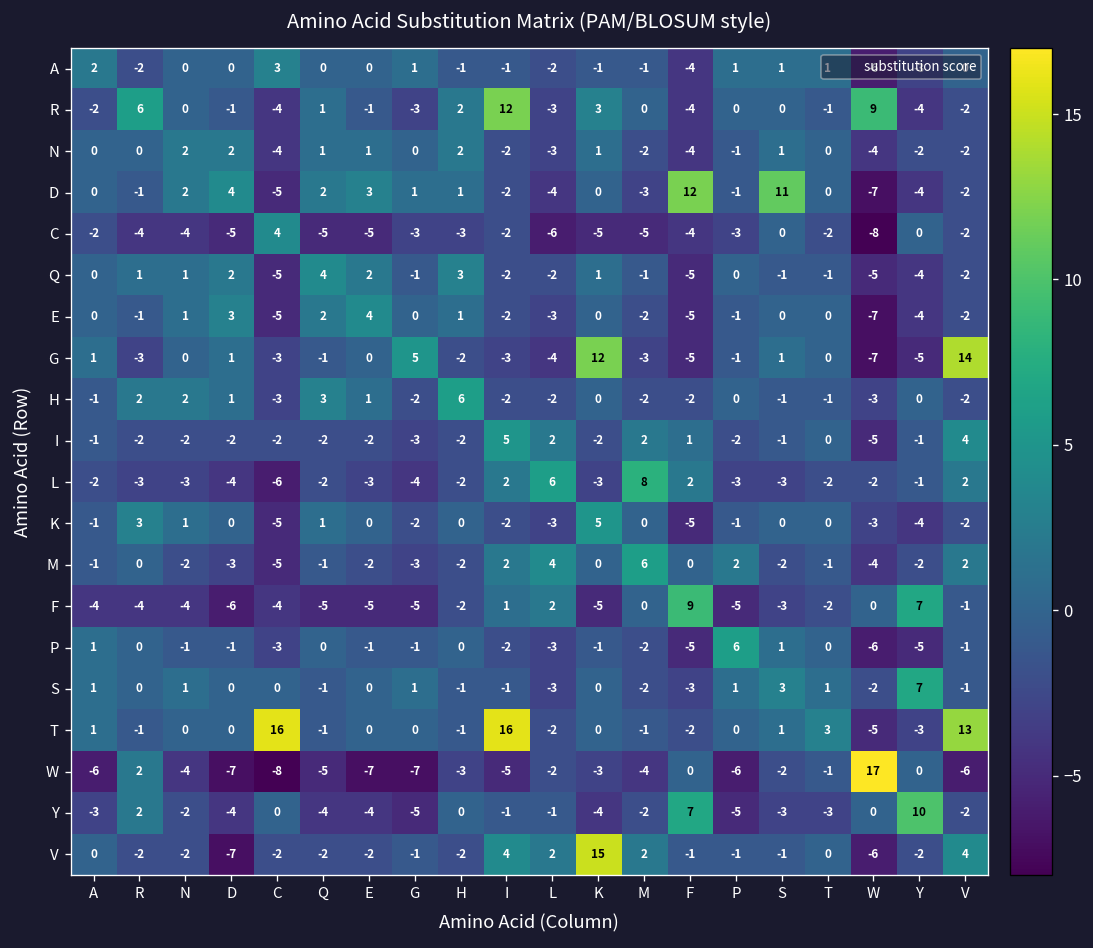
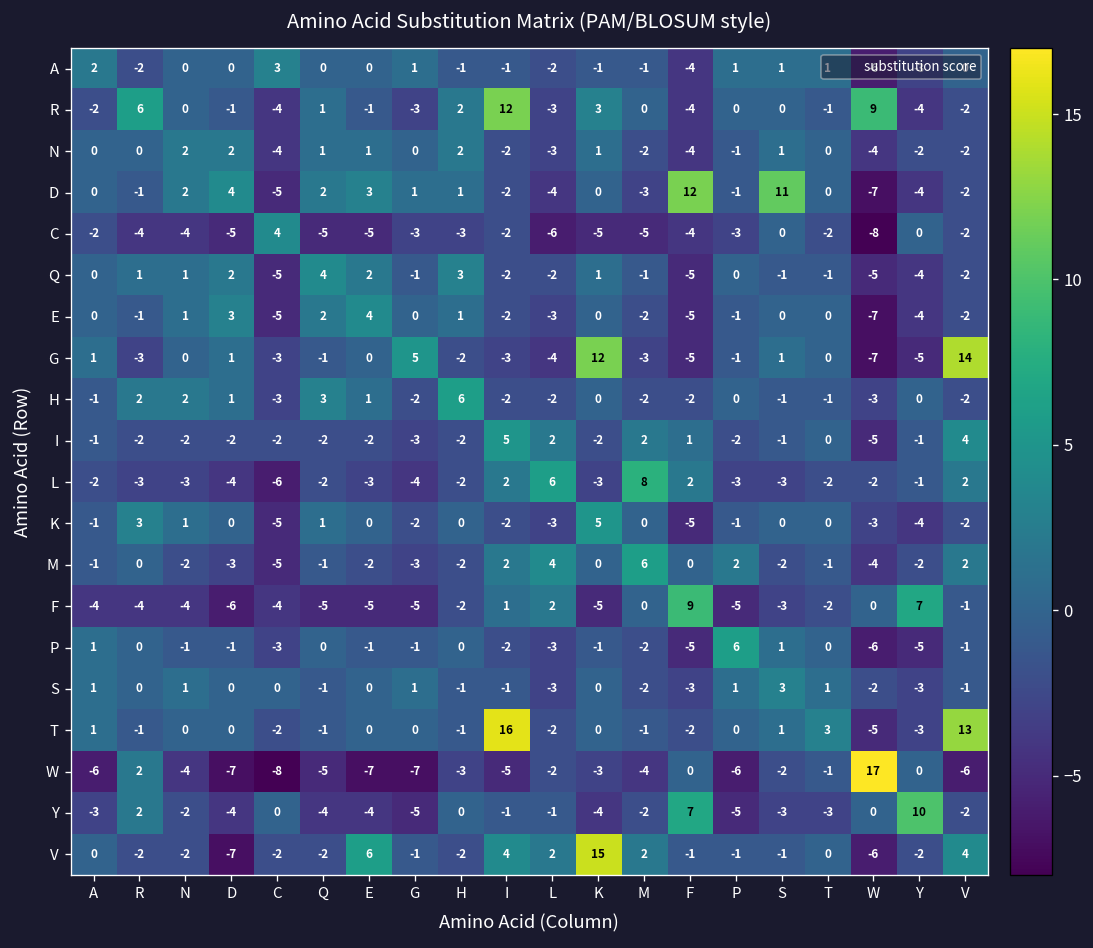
S, Y: 7 -> -3
T, C: 16 -> -2
V, E: -2 -> 6
